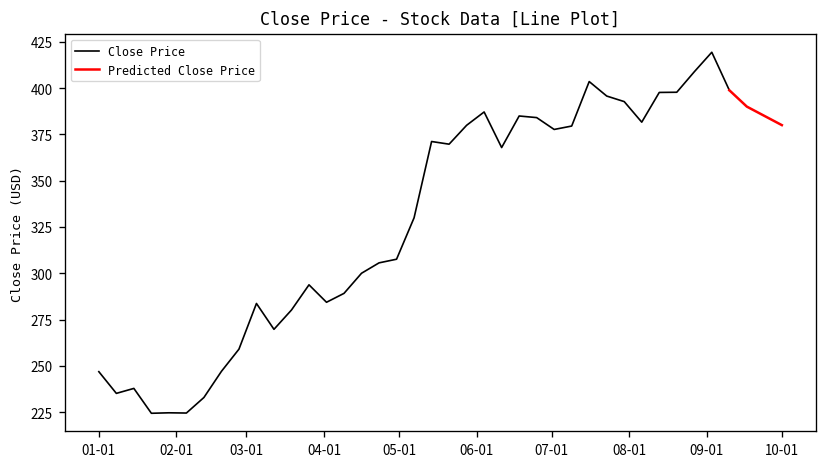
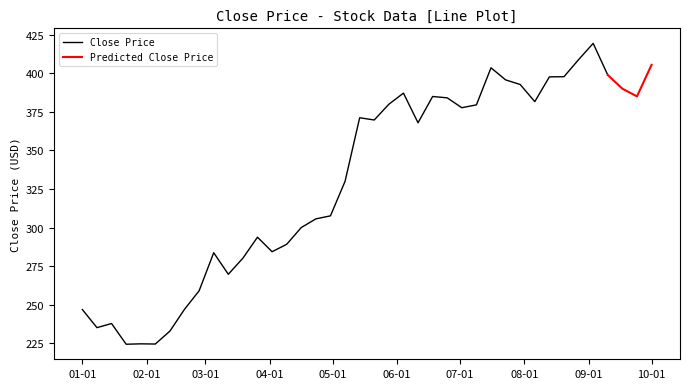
Predicted Close Price, 10-01: 380 -> 405
